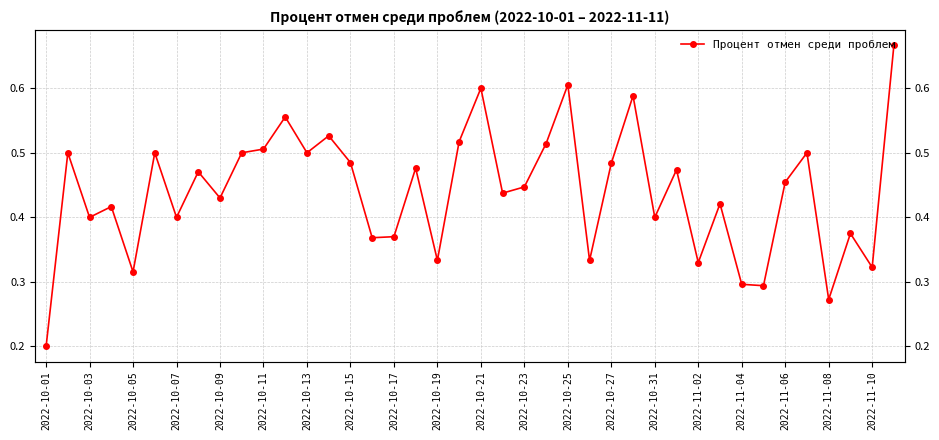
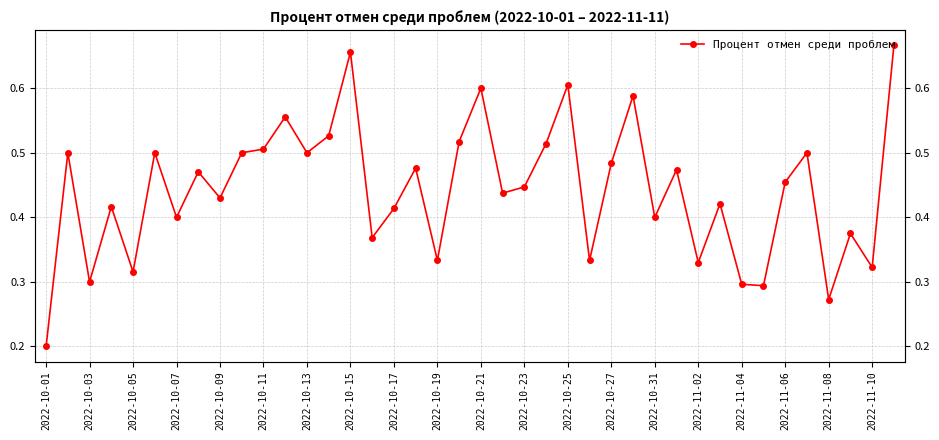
2022-10-03: 0.4 -> 0.3
2022-10-15: 0.48 -> 0.66
2022-10-17: 0.37 -> 0.41
